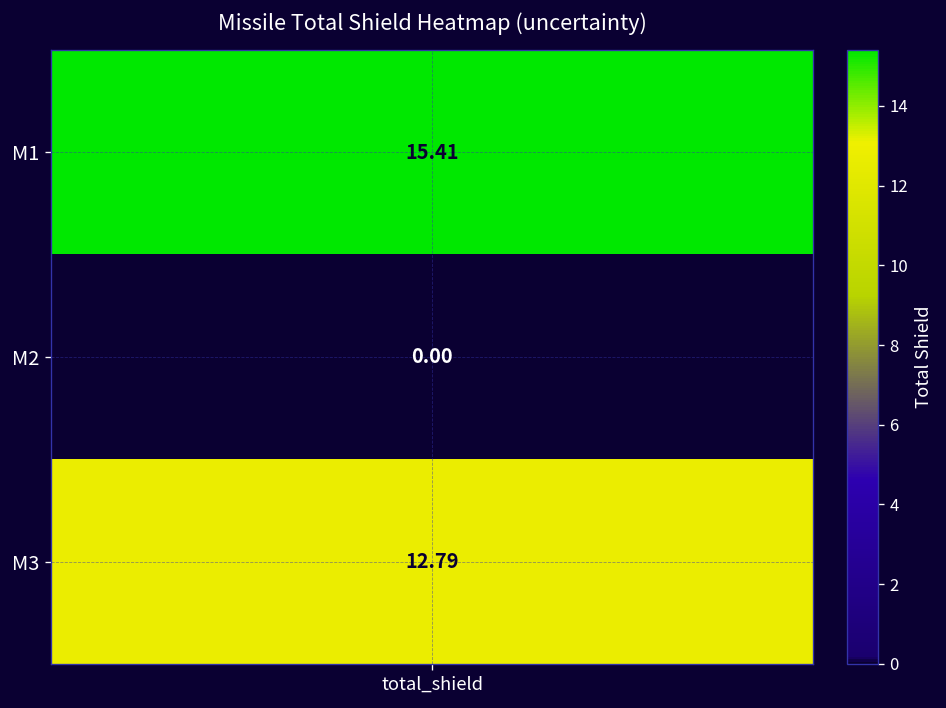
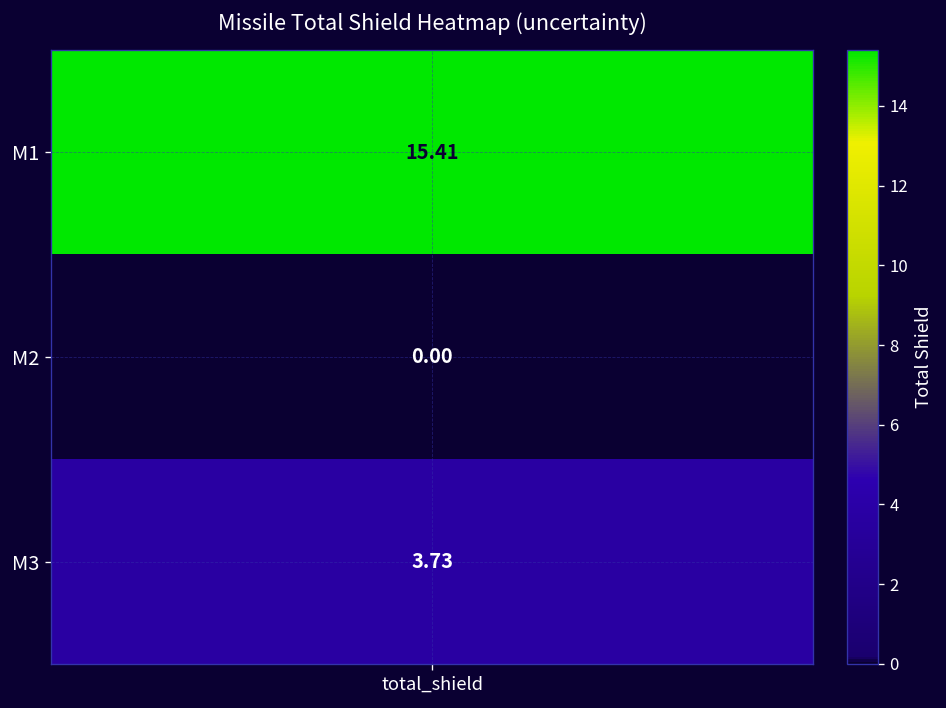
M3, total_shield: 12.79 -> 3.73
